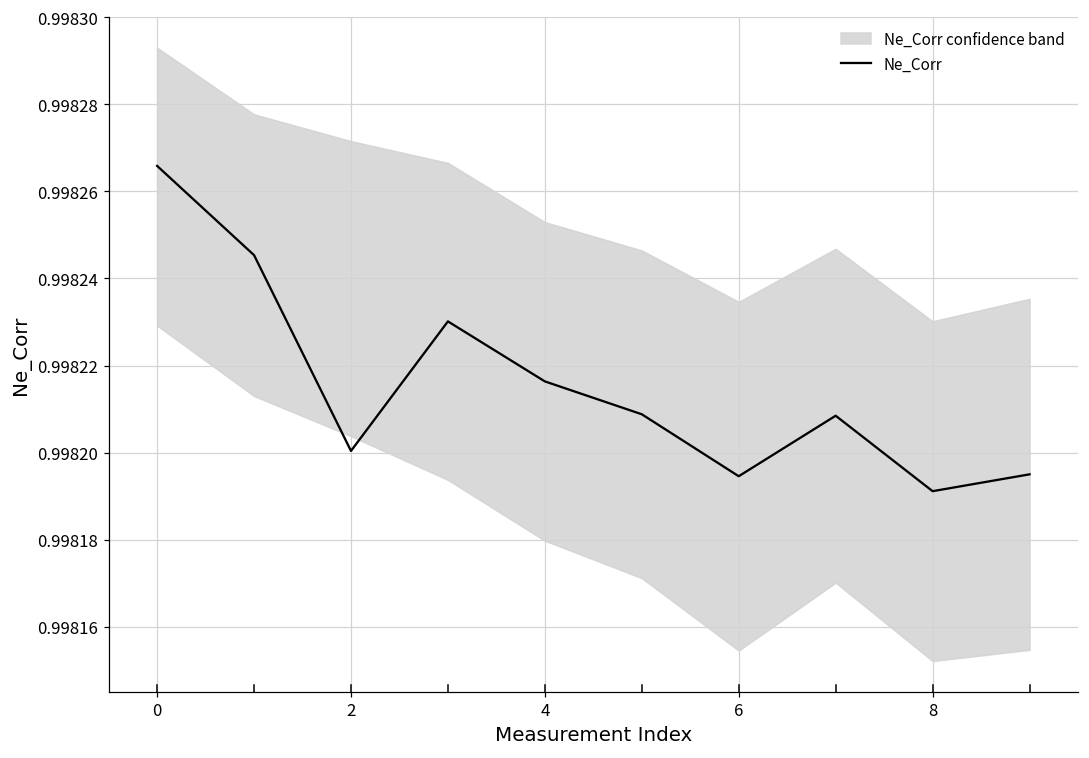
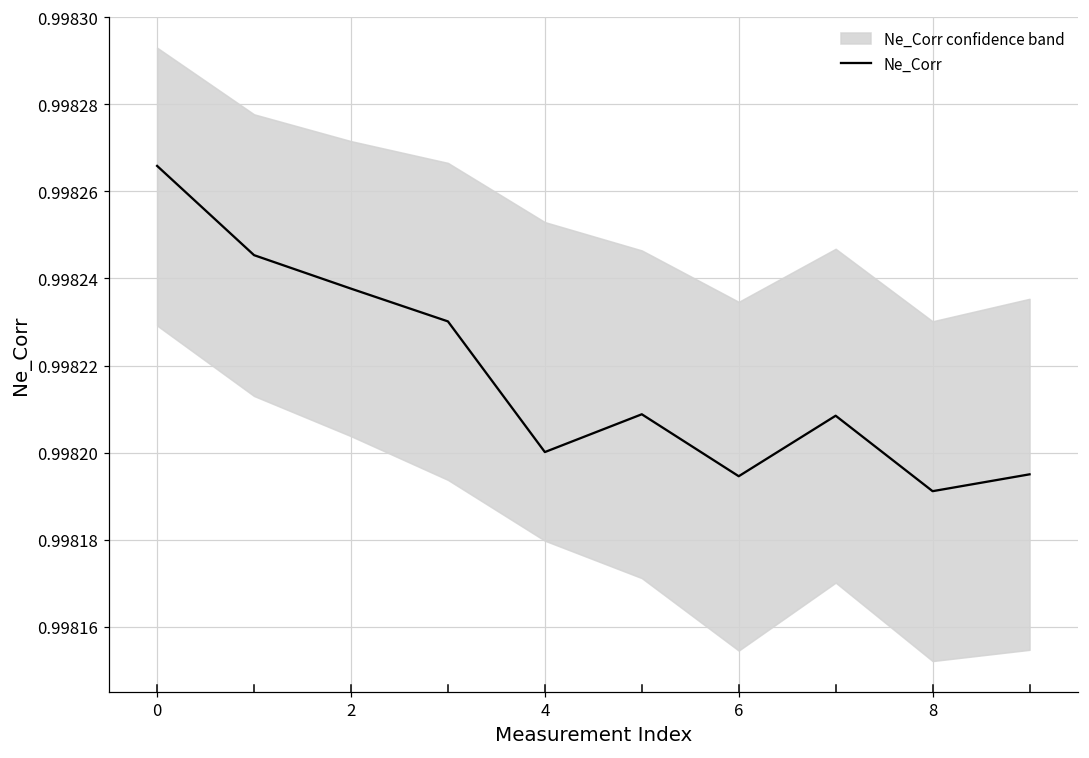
Ne_Corr, 2: 0.998200 -> 0.998238
Ne_Corr, 4: 0.998216 -> 0.998200
